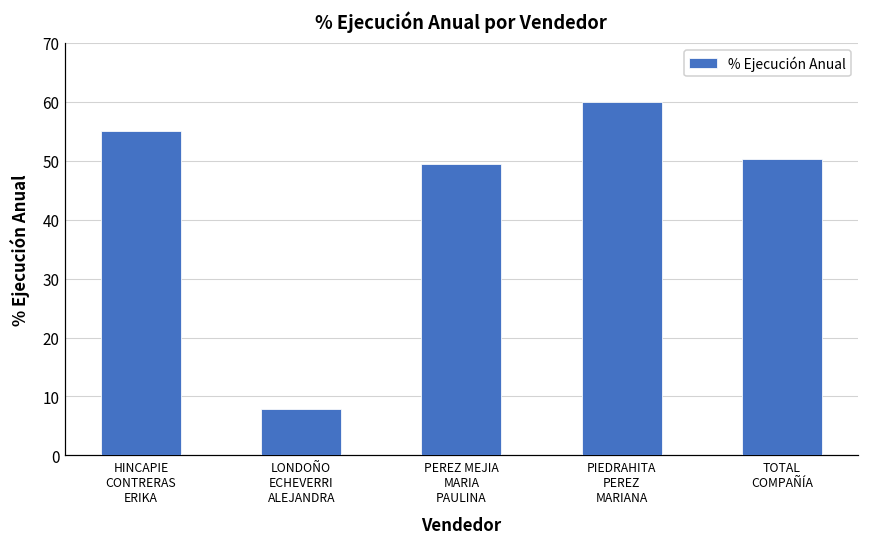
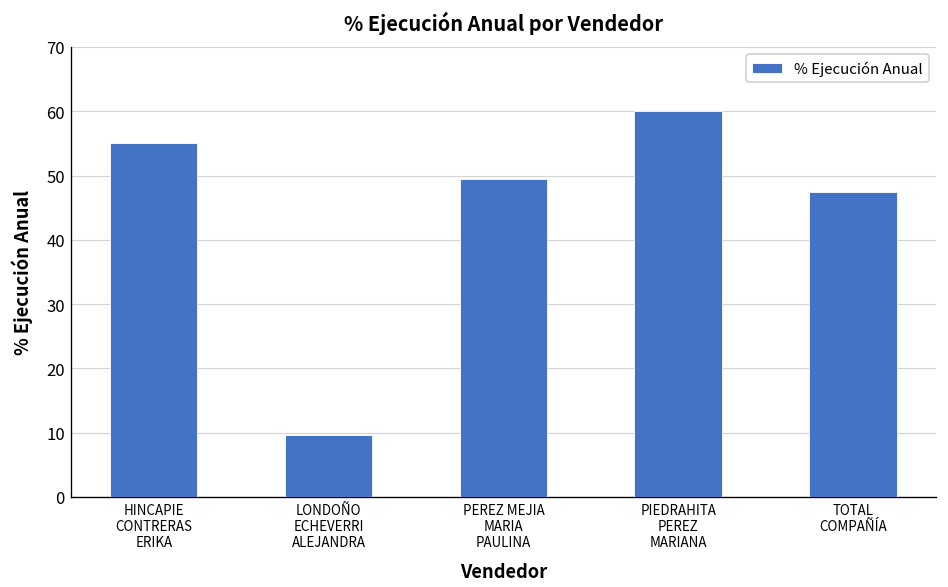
LONDOÑO ECHEVERRI ALEJANDRA: 8 -> 10
TOTAL COMPAÑÍA: 50 -> 47
